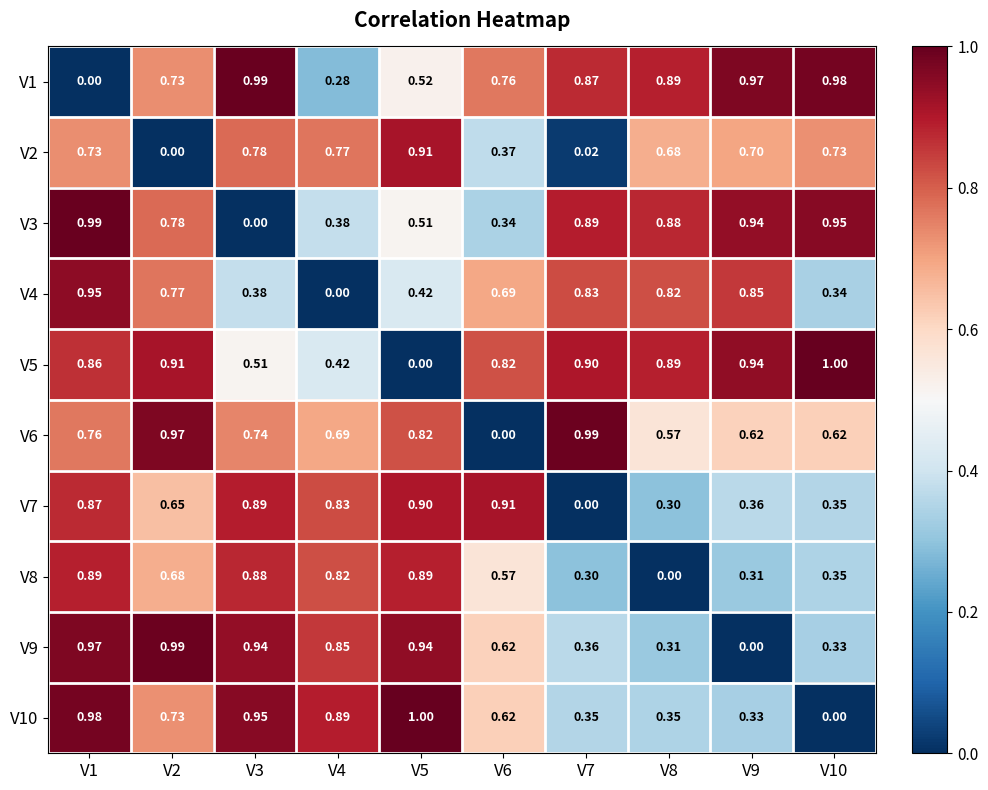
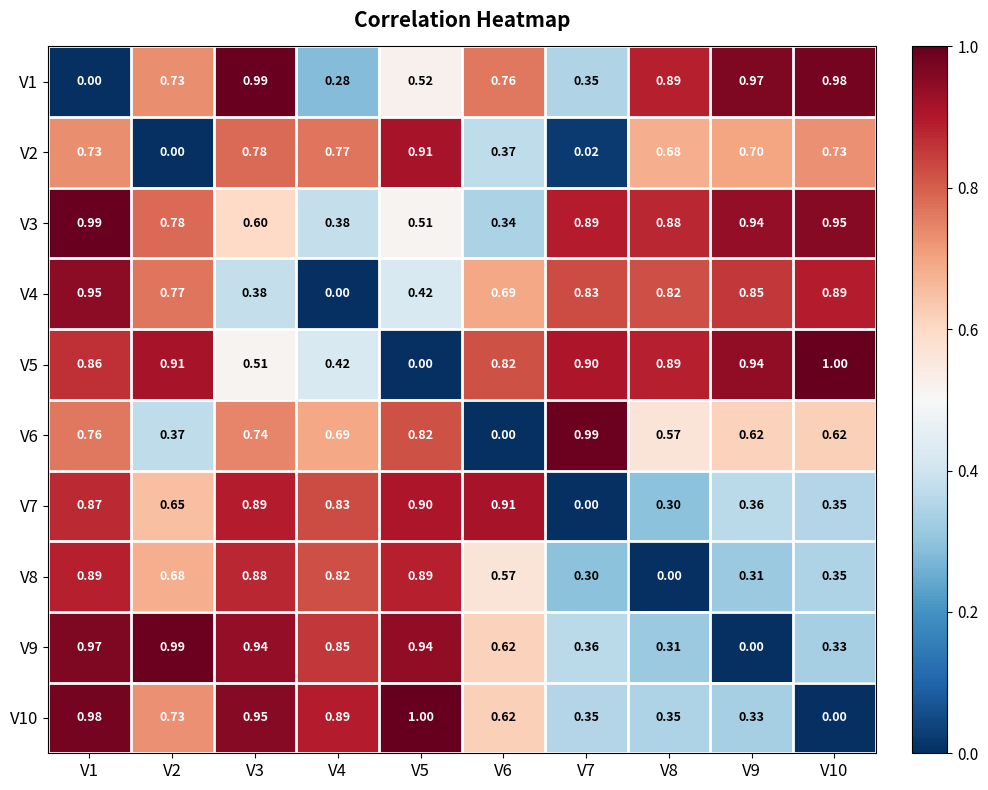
V1, V7: 0.87 -> 0.35
V3, V3: 0.00 -> 0.60
V4, V10: 0.34 -> 0.89
V6, V2: 0.97 -> 0.37
